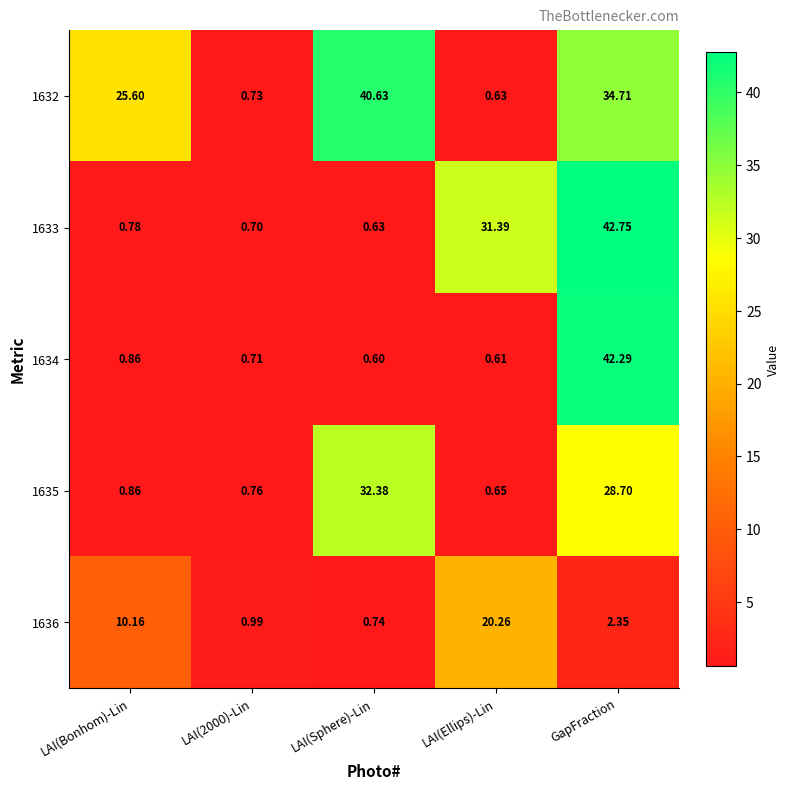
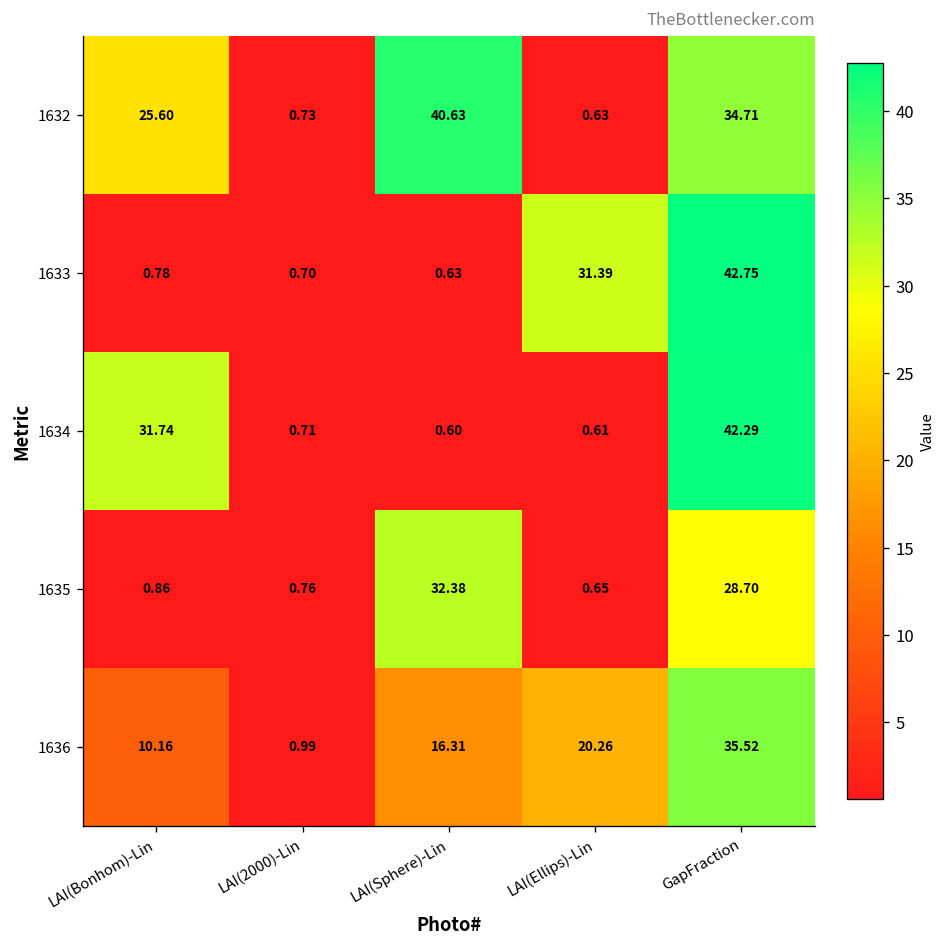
1634, LAI(Bonhom)-Lin: 0.86 -> 31.74
1636, LAI(Sphere)-Lin: 0.74 -> 16.31
1636, GapFraction: 2.35 -> 35.52
